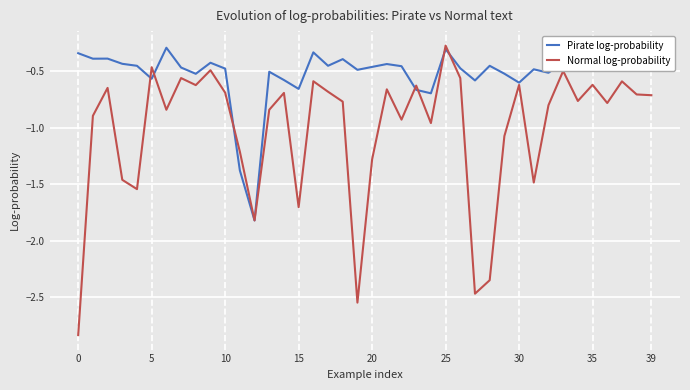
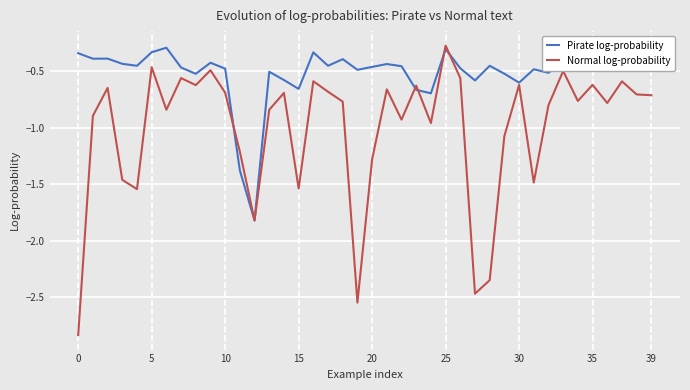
Pirate log-probability, 5: -0.57 -> -0.33
Normal log-probability, 15: -1.70 -> -1.54
